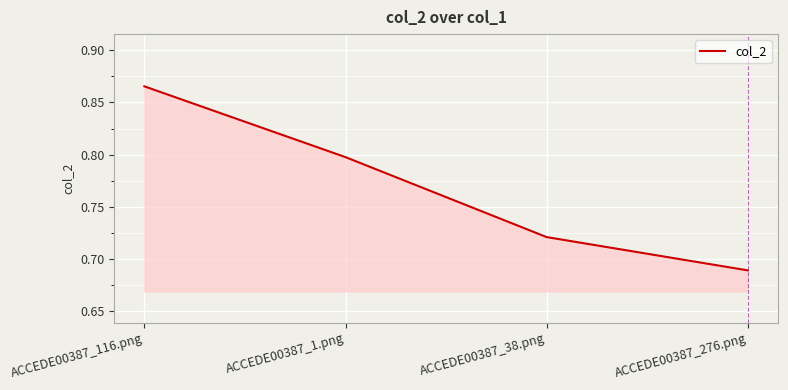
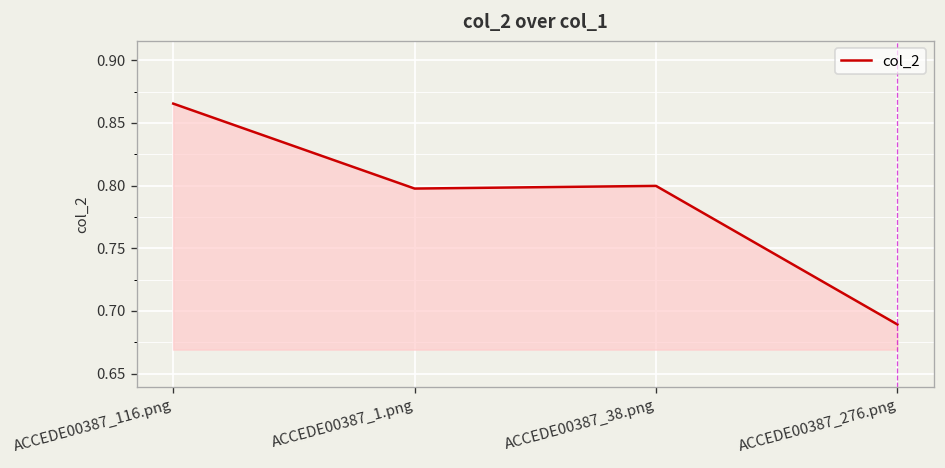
ACCEDE00387_38.png: 0.721 -> 0.800
